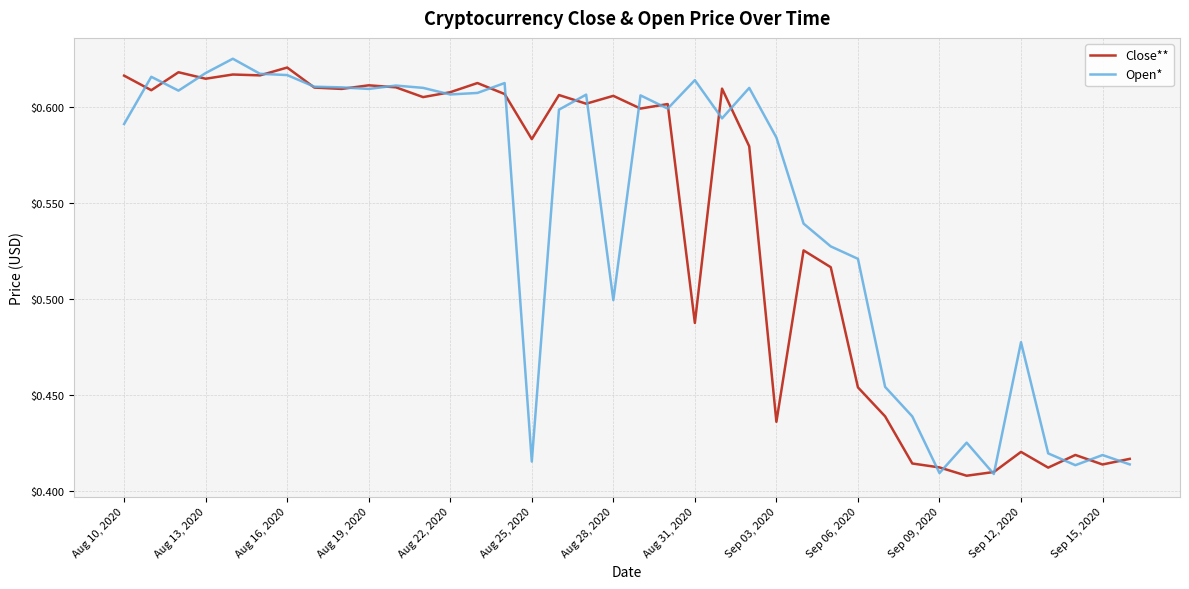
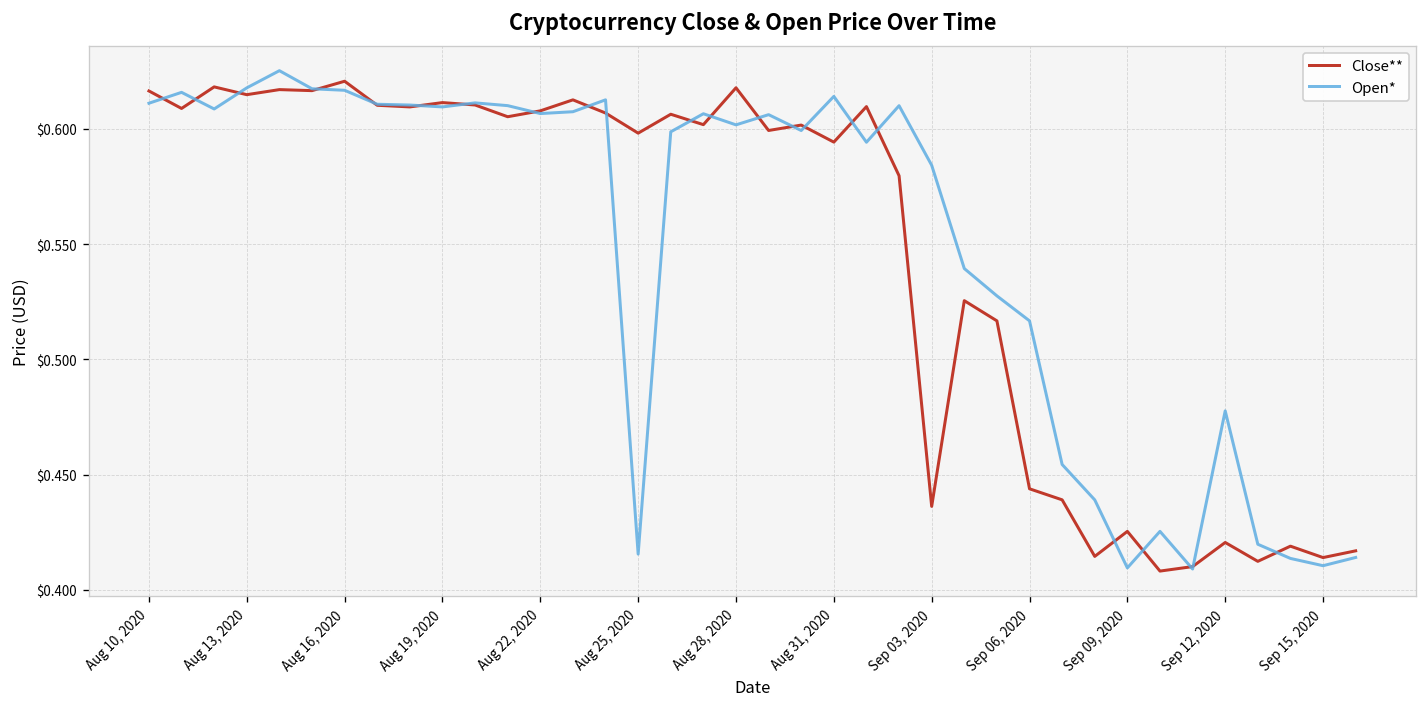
Open*, Aug 10, 2020: $0.591 -> $0.611
Close**, Aug 25, 2020: $0.583 -> $0.598
Close**, Aug 28, 2020: $0.606 -> $0.618
Open*, Aug 28, 2020: $0.500 -> $0.602
Close**, Aug 31, 2020: $0.488 -> $0.594
Close**, Sep 06, 2020: $0.454 -> $0.444
Open*, Sep 06, 2020: $0.521 -> $0.517
Close**, Sep 09, 2020: $0.413 -> $0.425
Open*, Sep 15, 2020: $0.419 -> $0.411
